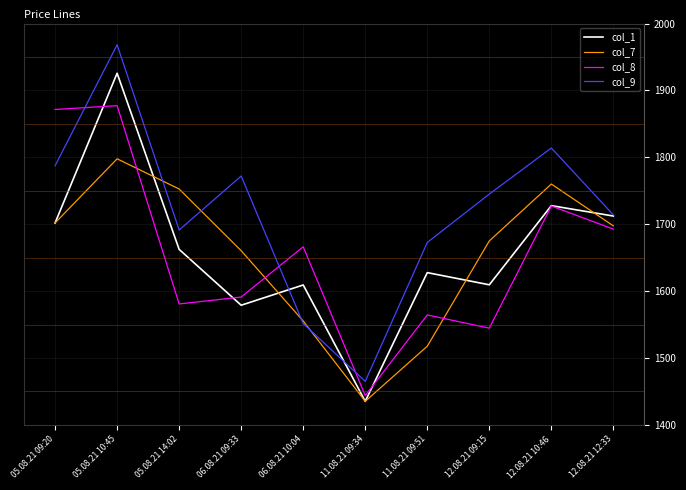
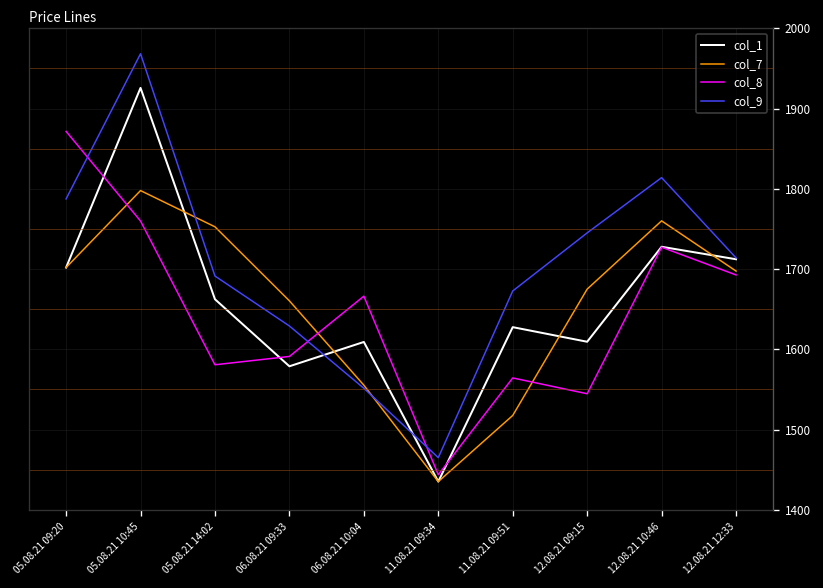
col_8, 05.08.21 10:45: 1880 -> 1760
col_9, 06.08.21 09:33: 1770 -> 1630
